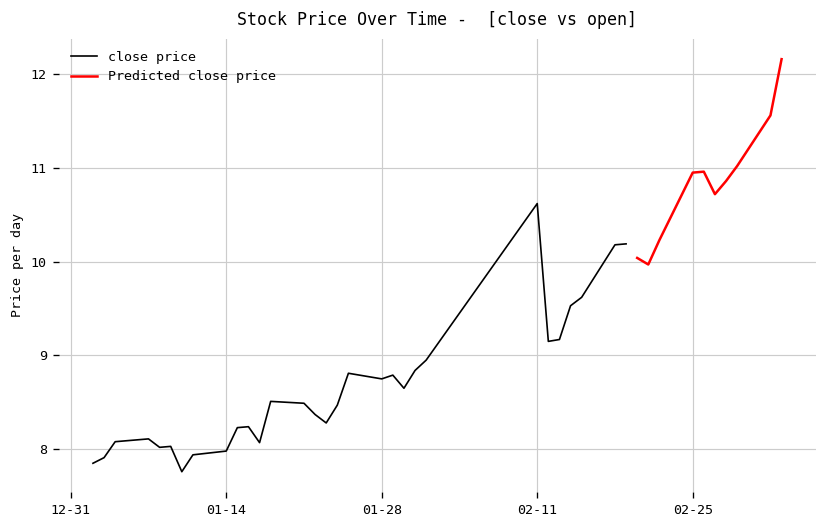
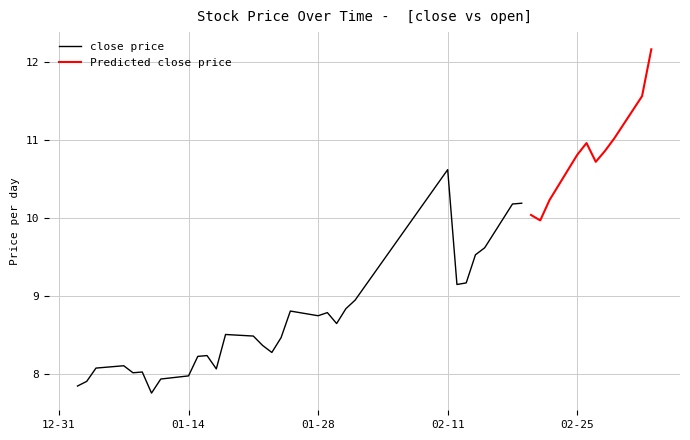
Predicted close price, 02-25: 11.0 -> 10.8
